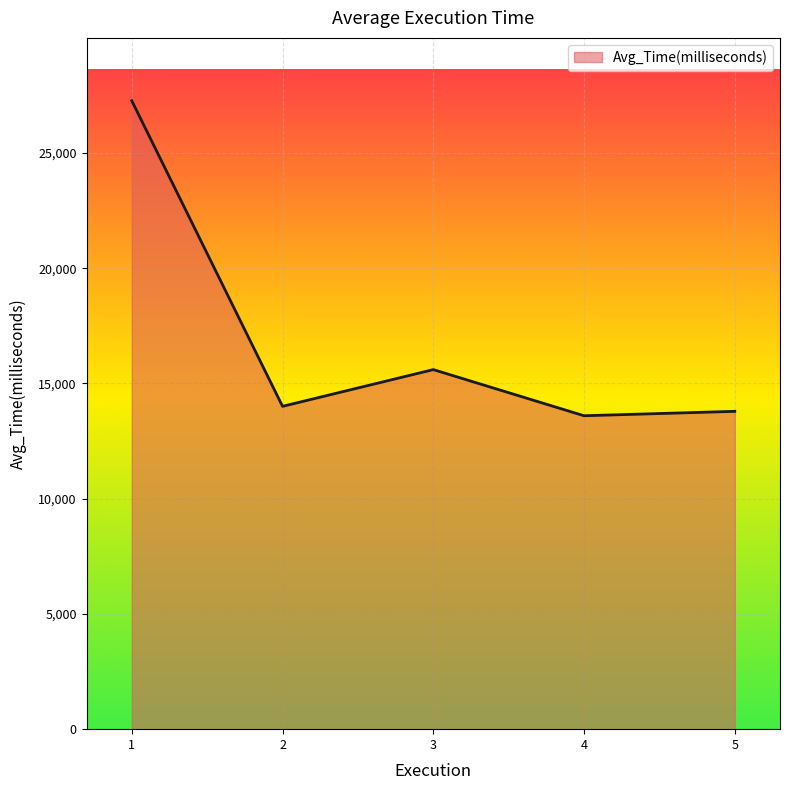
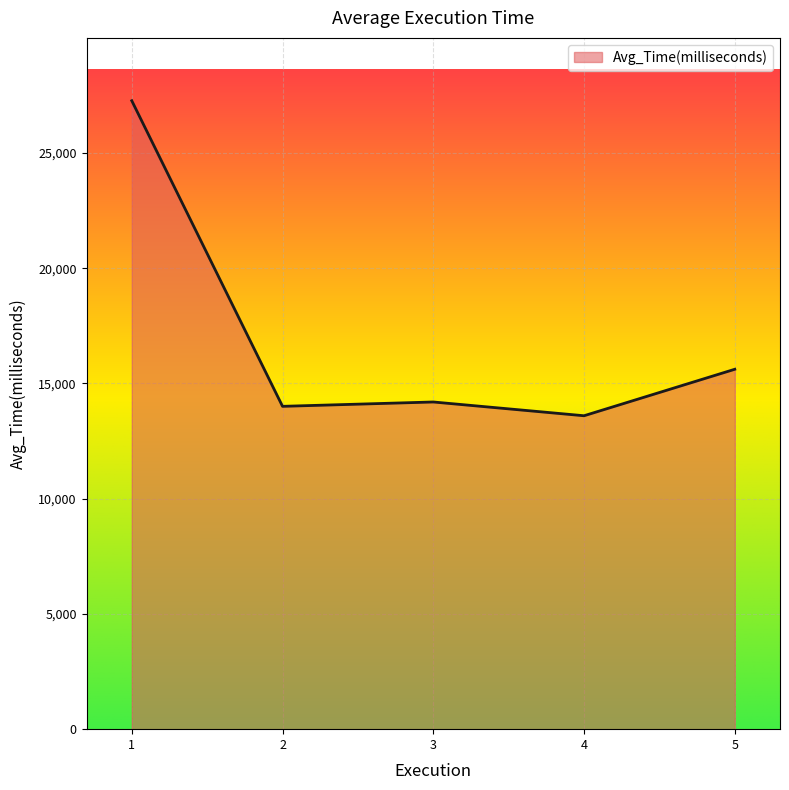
3: 15,600 -> 14,200
5: 13,800 -> 15,600
